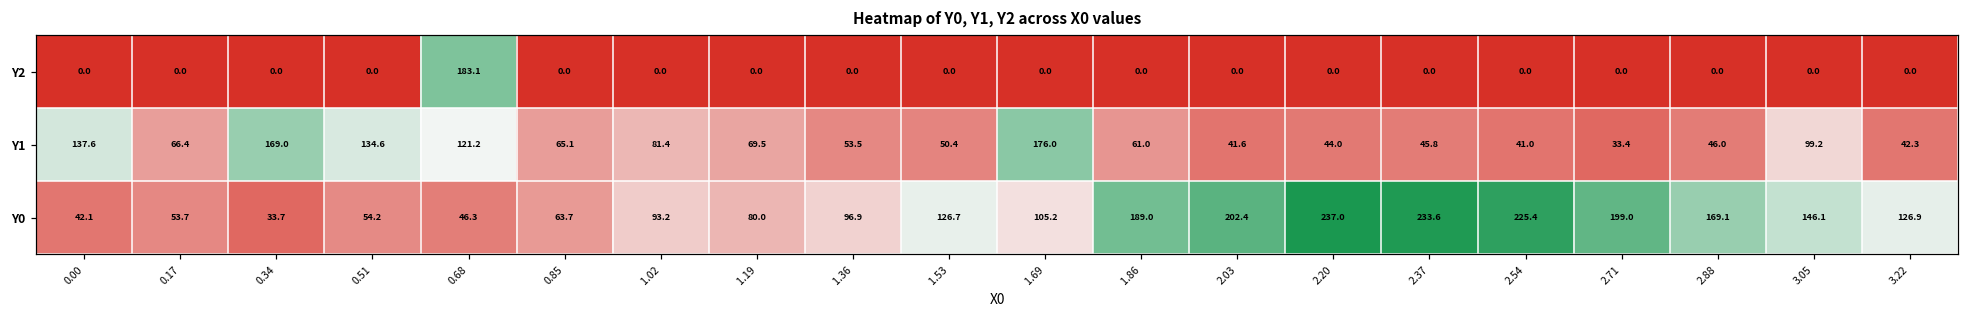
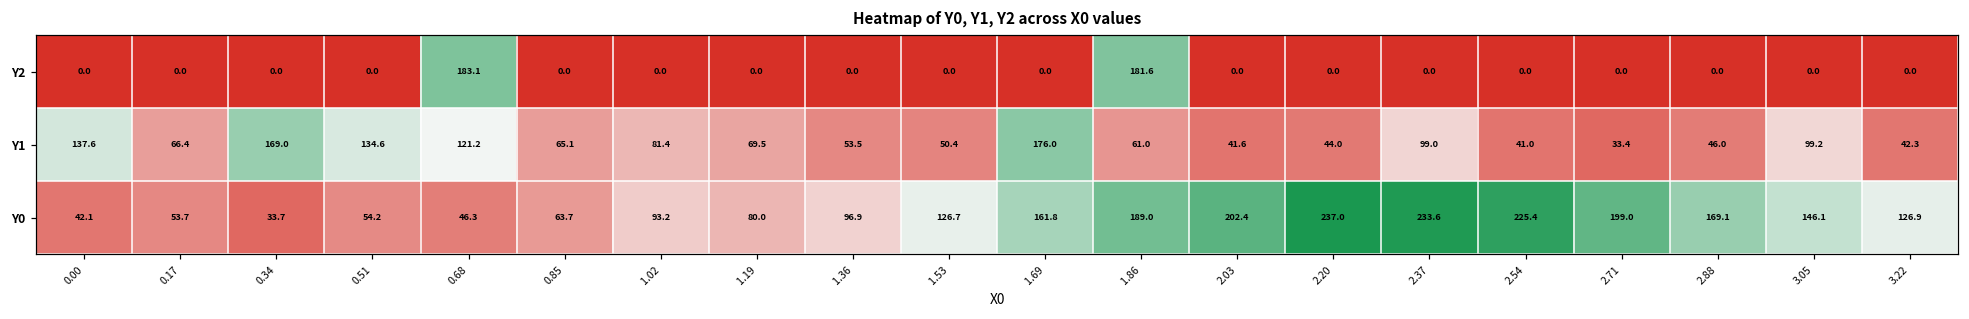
Y2, 1.86: 0.0 -> 181.6
Y1, 2.37: 45.8 -> 99.0
Y0, 1.69: 105.2 -> 161.8
